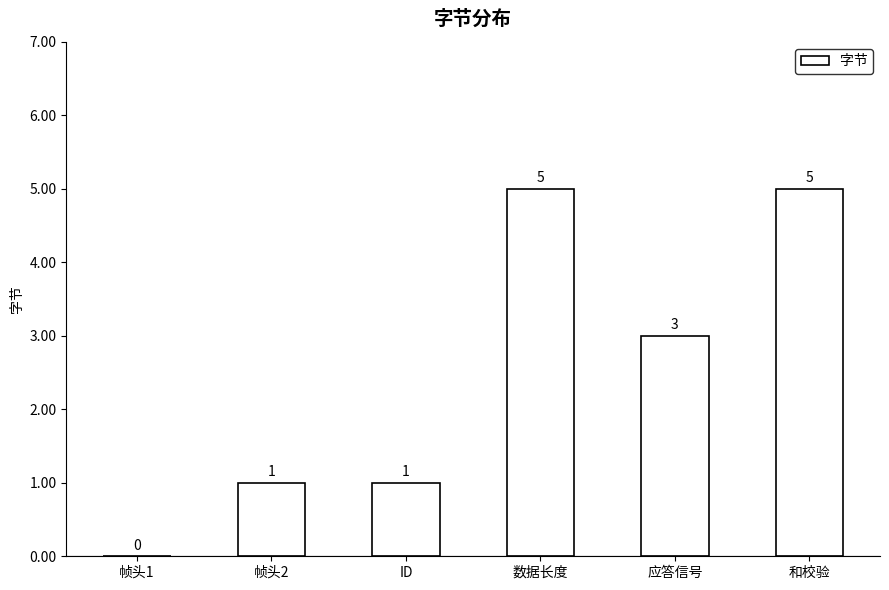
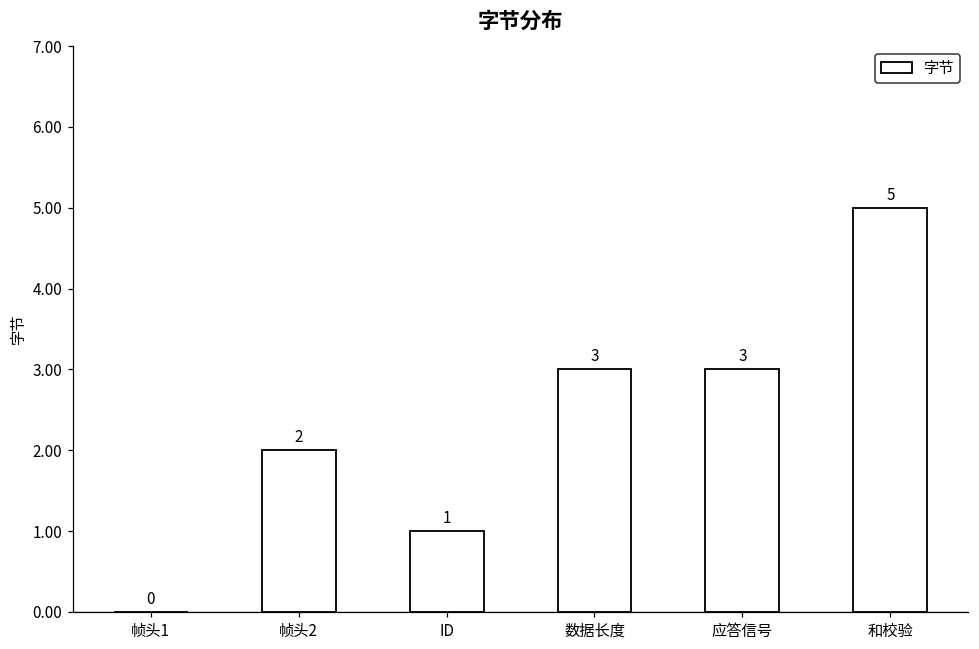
帧头2: 1 -> 2
数据长度: 5 -> 3
